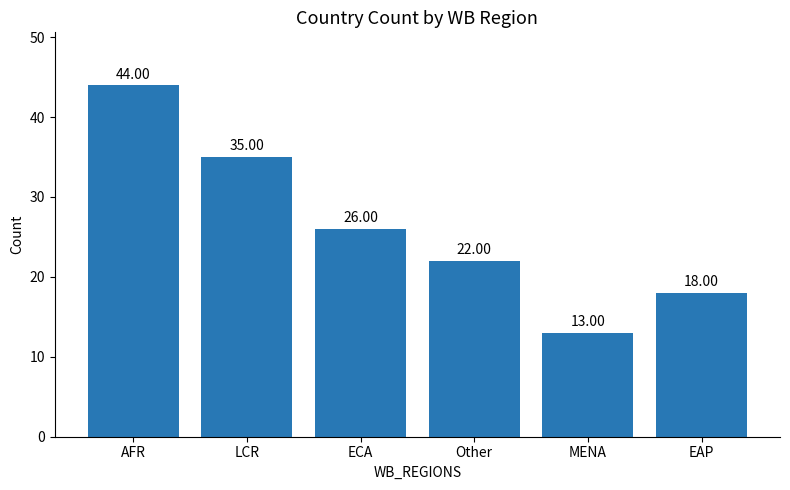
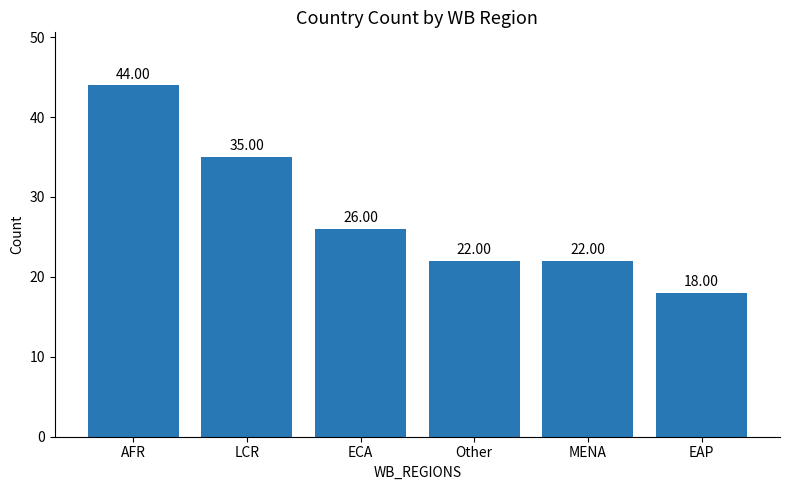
MENA: 13.00 -> 22.00
